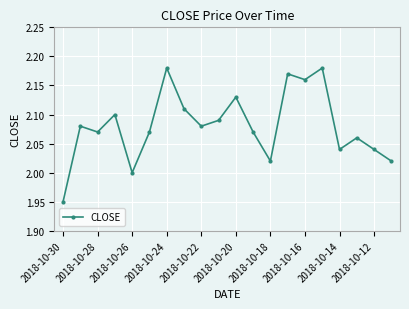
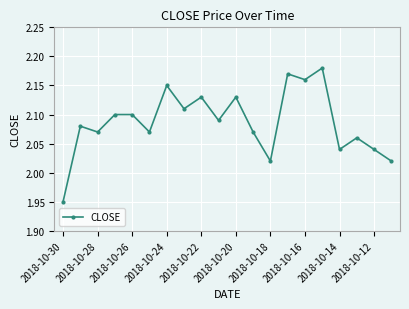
2018-10-26: 2.0 -> 2.1
2018-10-24: 2.18 -> 2.15
2018-10-22: 2.08 -> 2.13
